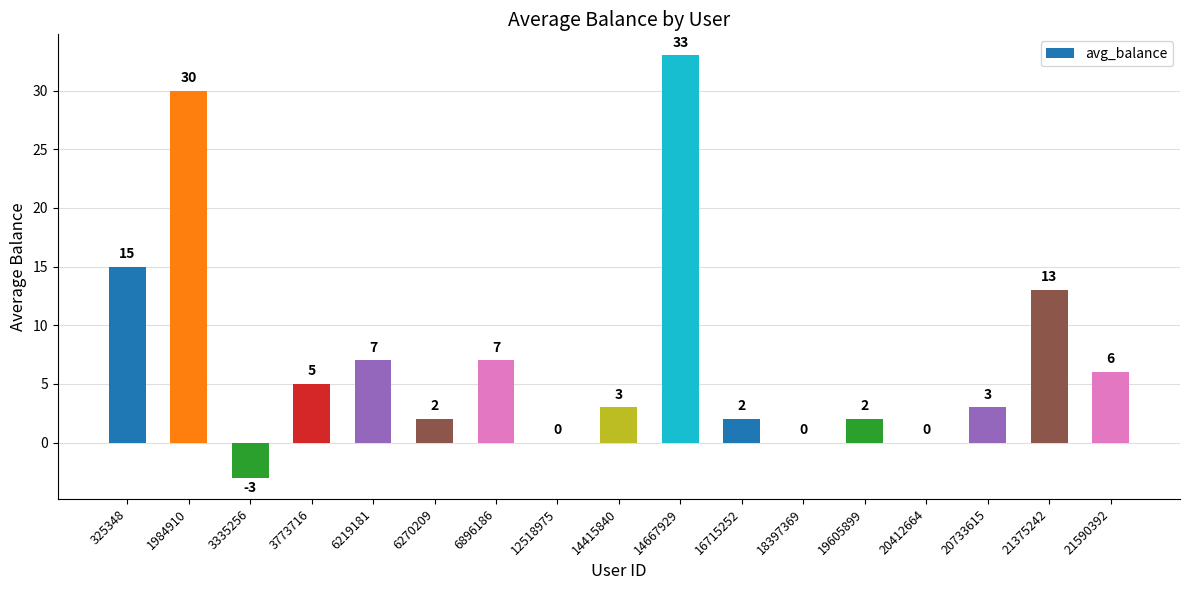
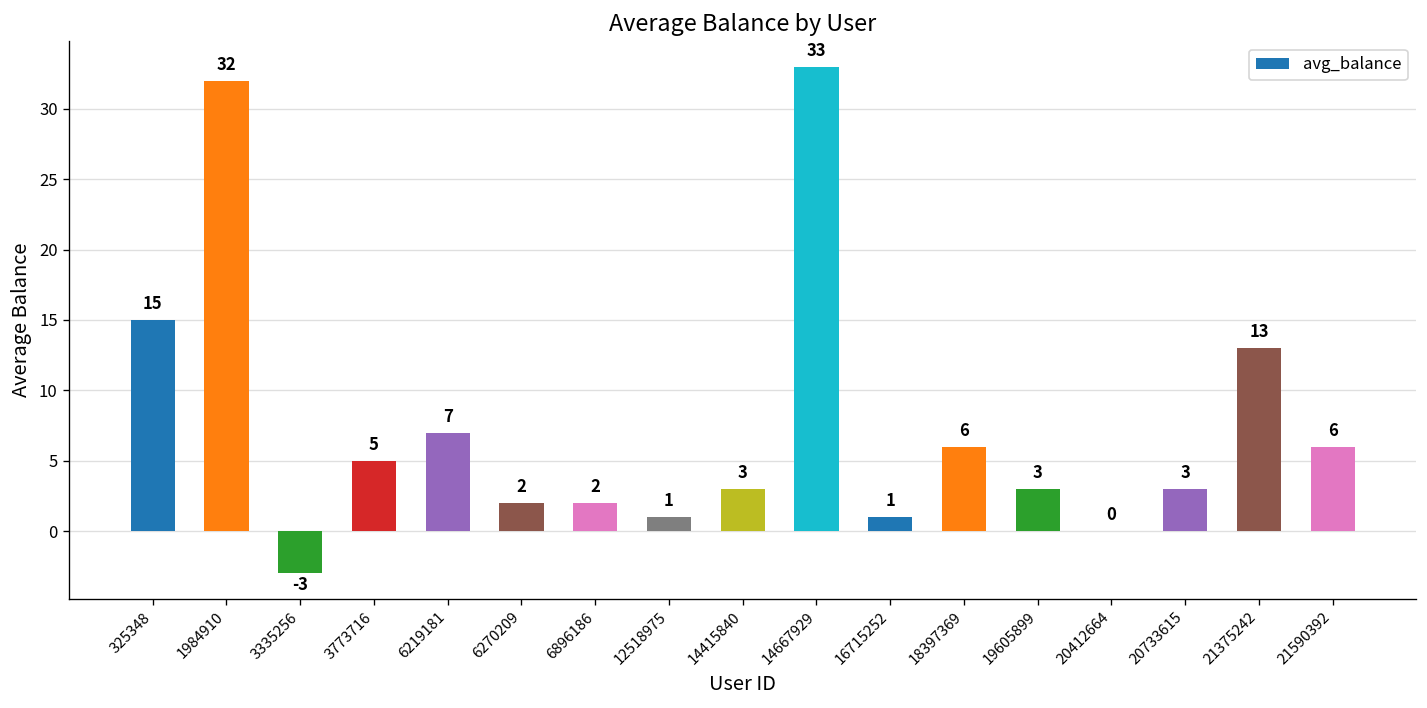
1984910: 30 -> 32
6896186: 7 -> 2
12518975: 0 -> 1
16715252: 2 -> 1
18397369: 0 -> 6
19605899: 2 -> 3
